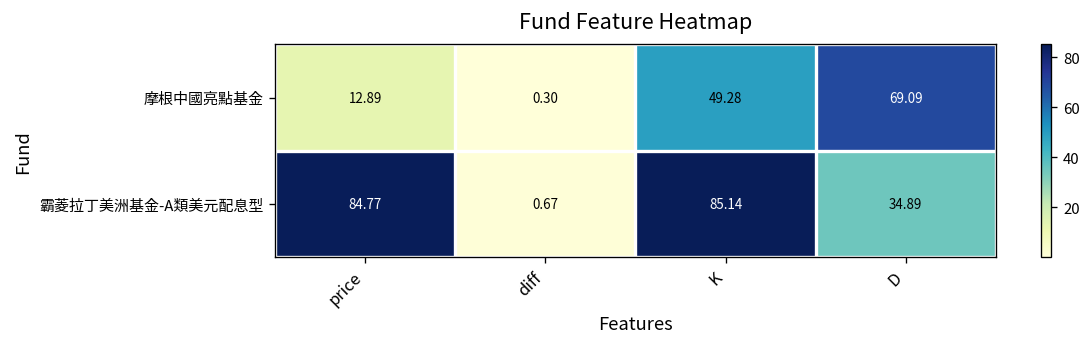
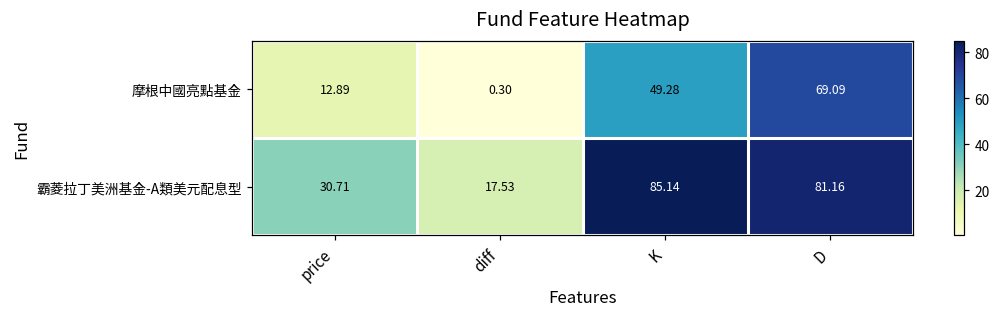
霸菱拉丁美洲基金-A類美元配息型, price: 84.77 -> 30.71
霸菱拉丁美洲基金-A類美元配息型, diff: 0.67 -> 17.53
霸菱拉丁美洲基金-A類美元配息型, D: 34.89 -> 81.16
